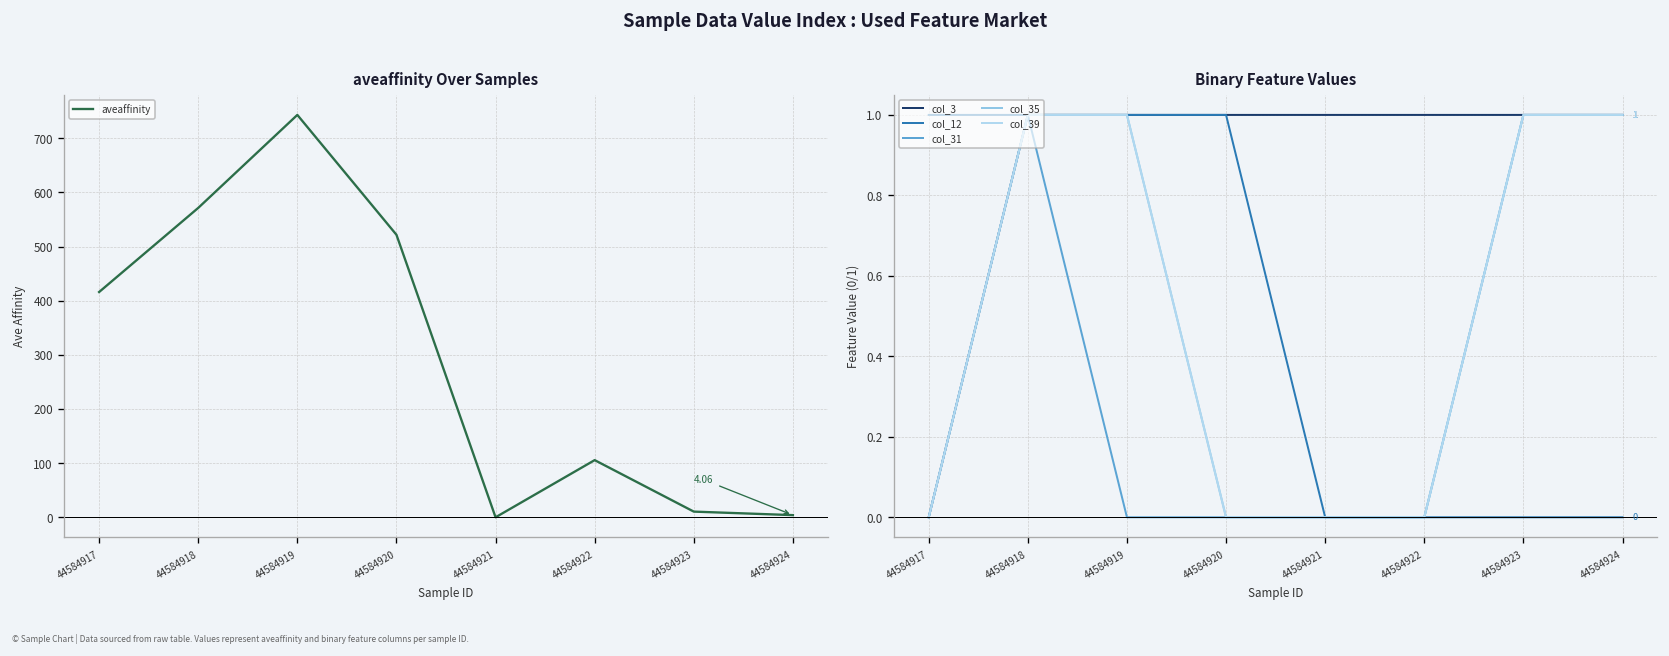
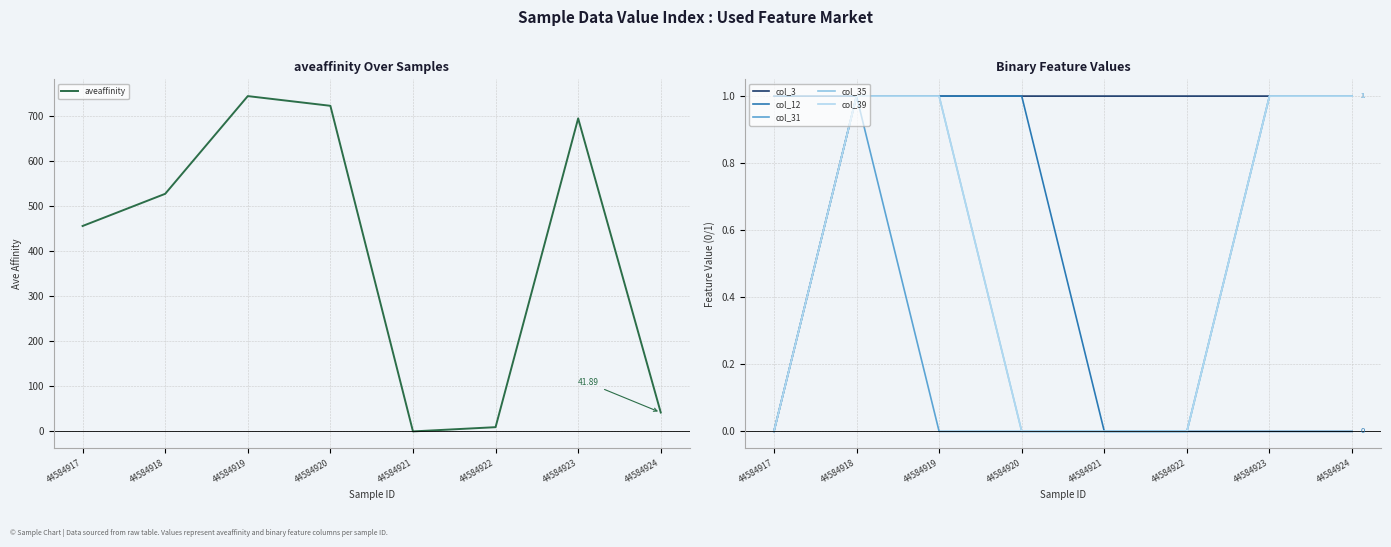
aveaffinity Over Samples, 44584917: 420 -> 460
aveaffinity Over Samples, 44584918: 570 -> 530
aveaffinity Over Samples, 44584920: 520 -> 720
aveaffinity Over Samples, 44584922: 110 -> 10
aveaffinity Over Samples, 44584923: 10 -> 690
aveaffinity Over Samples, 44584924: 4.06 -> 41.89
